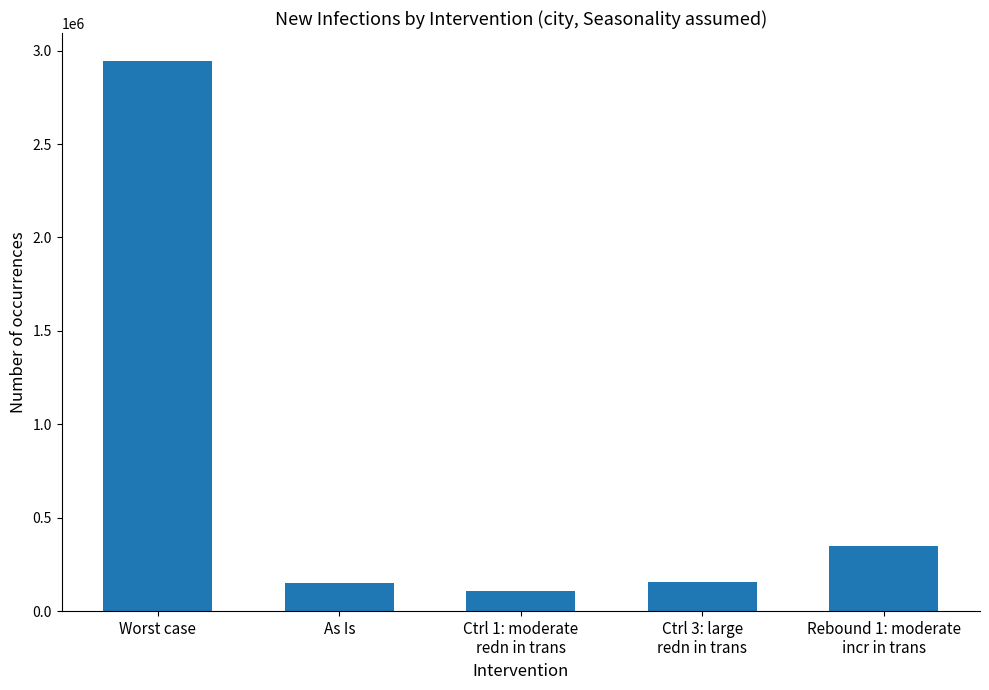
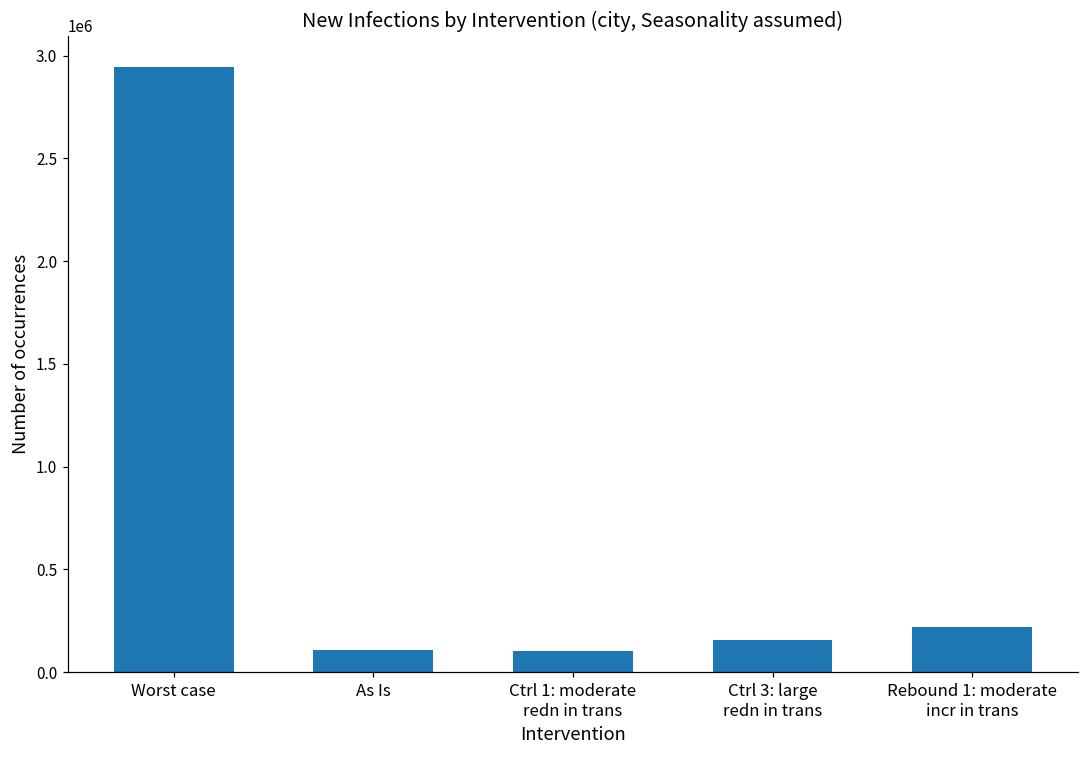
As Is: 150000 -> 110000
Rebound 1: moderate incr in trans: 350000 -> 220000
